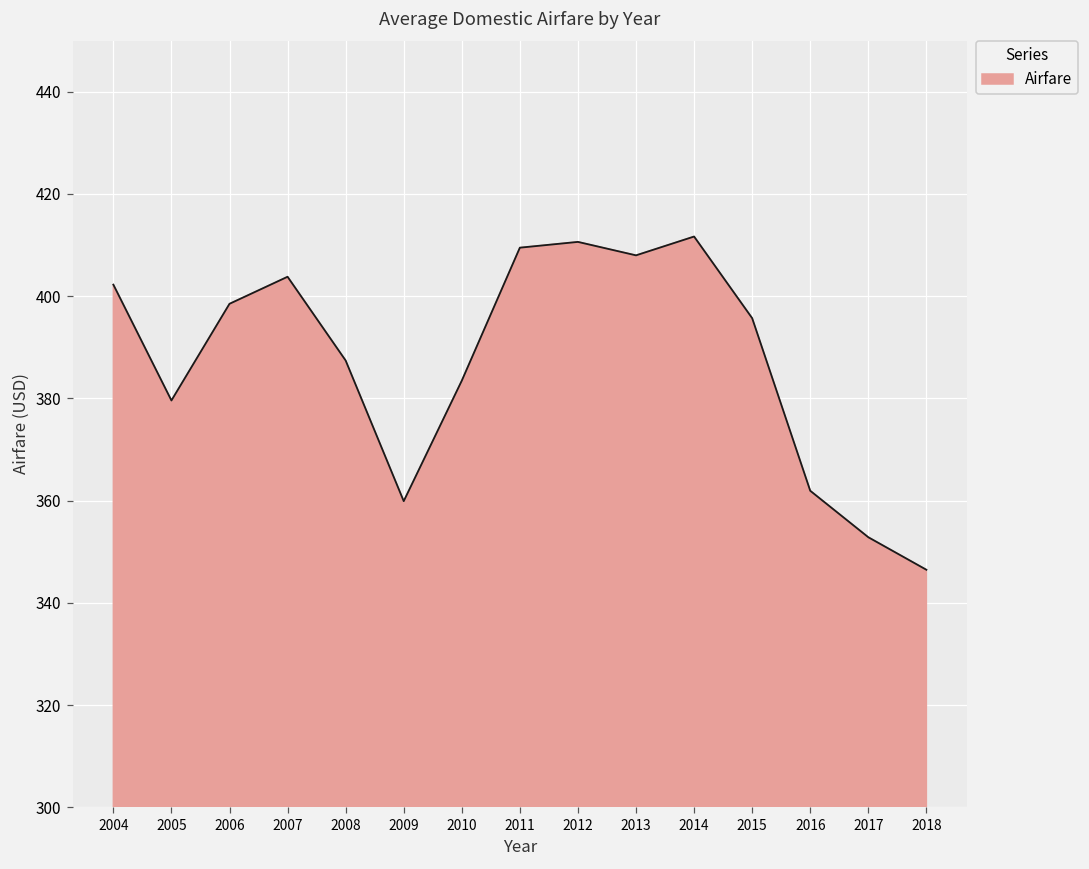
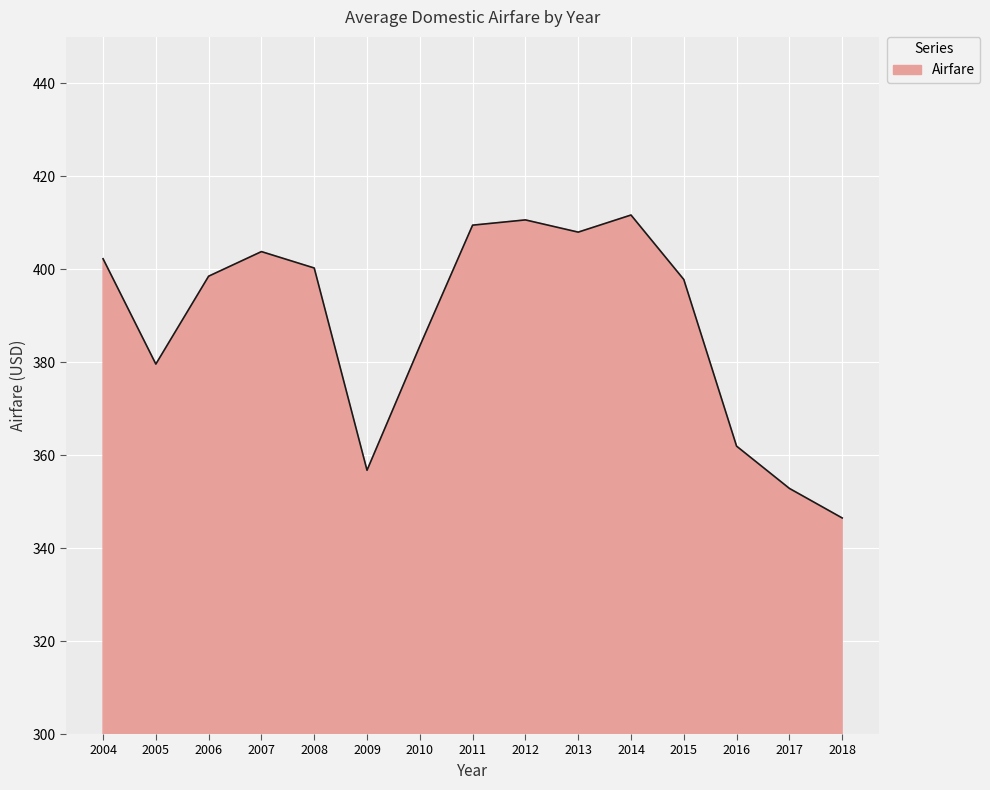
2008: 387 -> 400
2009: 360 -> 357
2015: 396 -> 398
